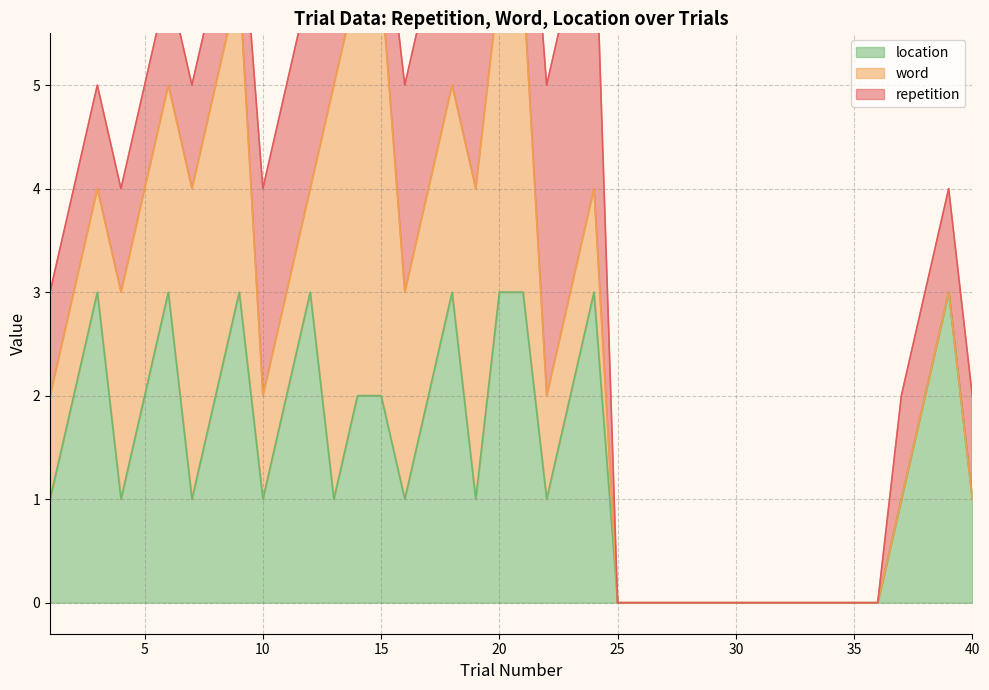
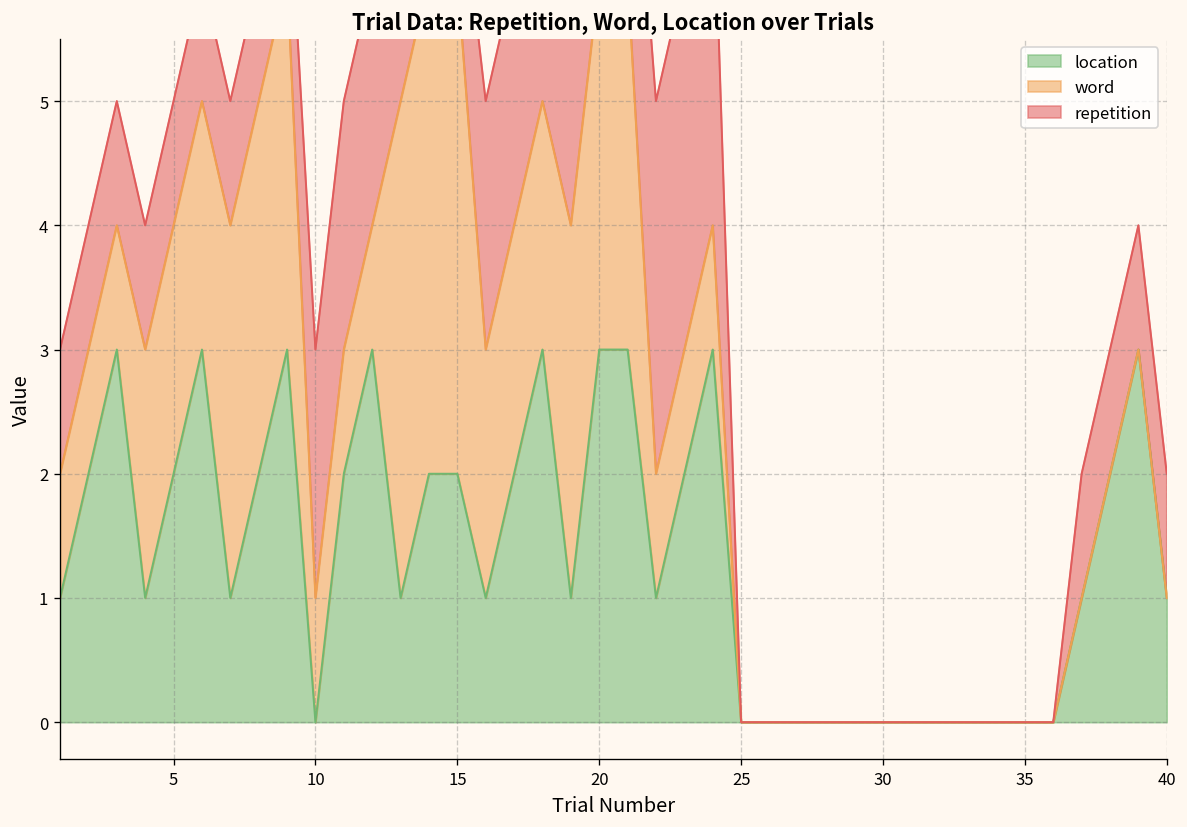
location, 10: 1 -> 0
